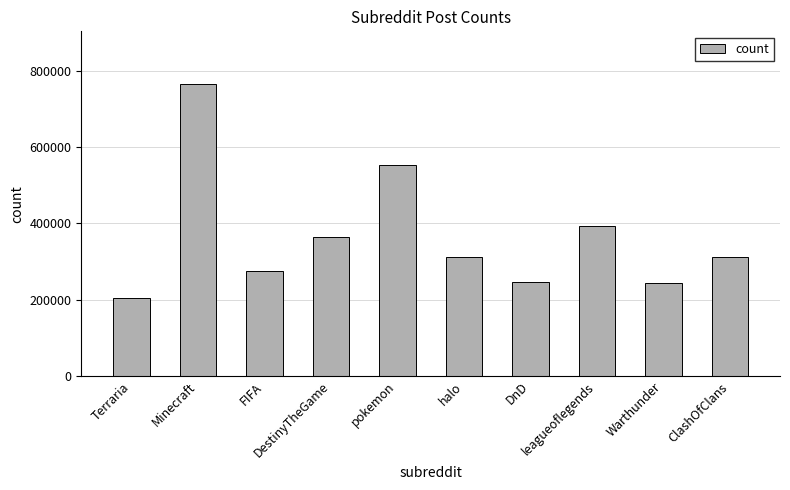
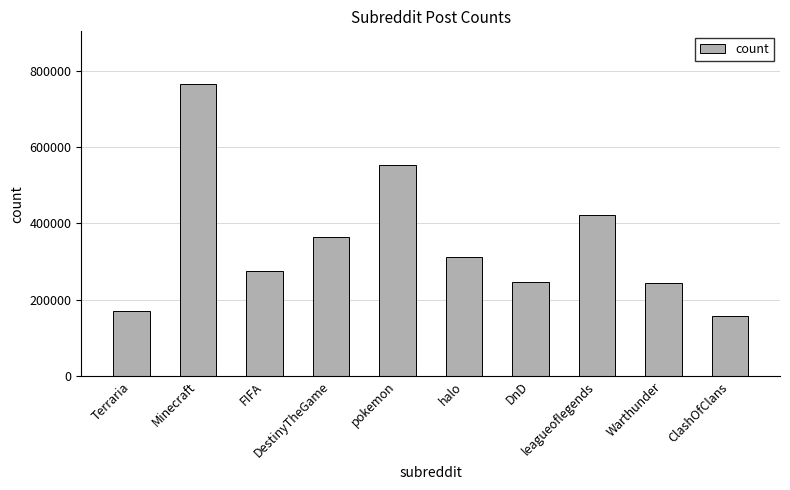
Terraria: 200000 -> 170000
leagueoflegends: 390000 -> 420000
ClashOfClans: 310000 -> 160000
